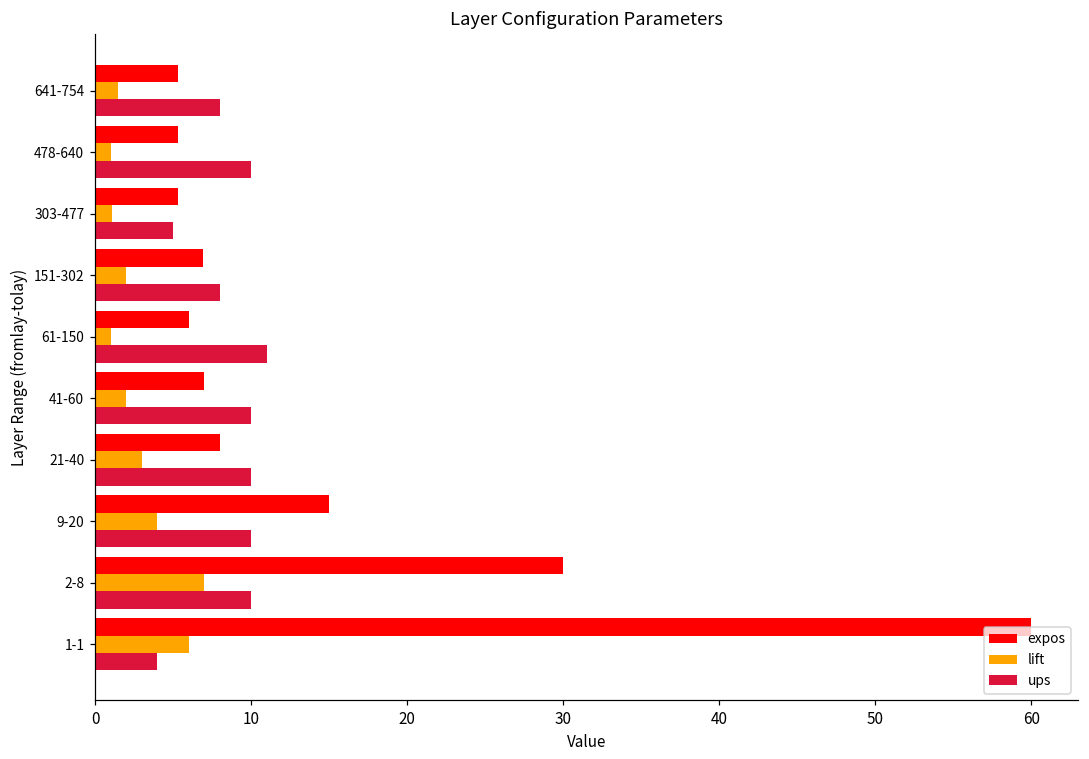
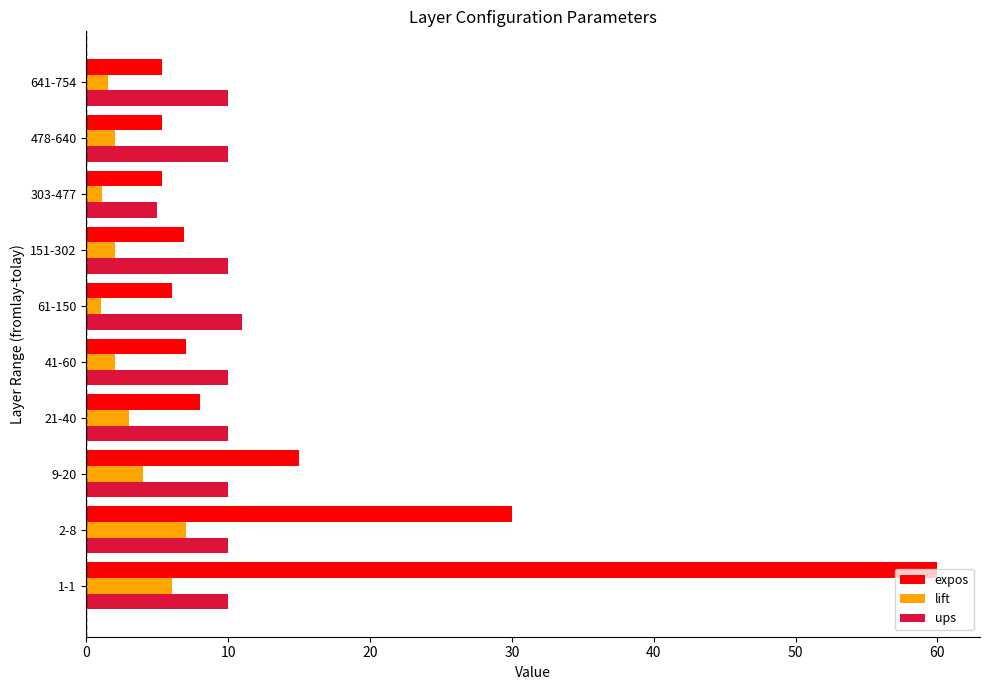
ups, 641-754: 8 -> 10
lift, 478-640: 1 -> 2
ups, 151-302: 8 -> 10
ups, 1-1: 4 -> 10
